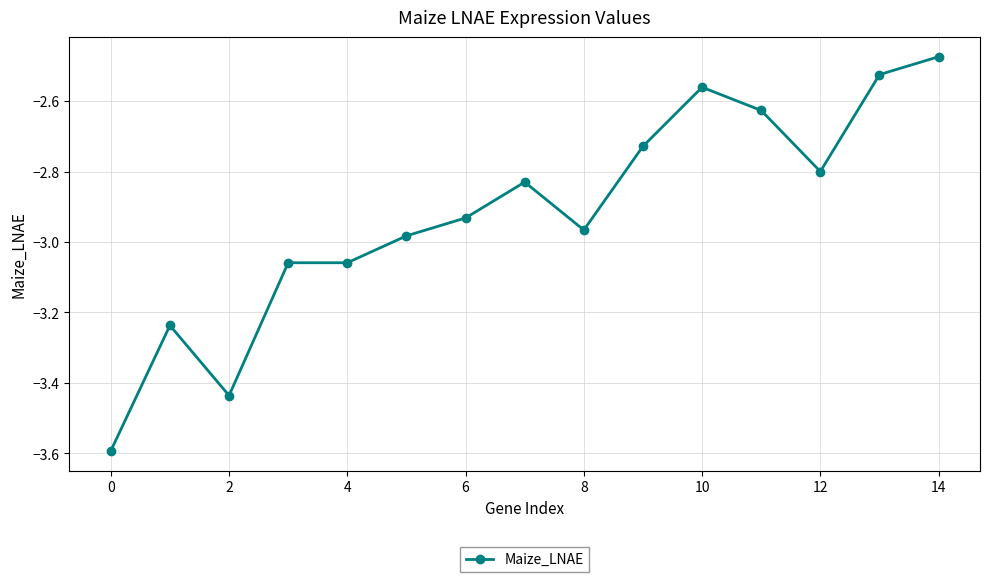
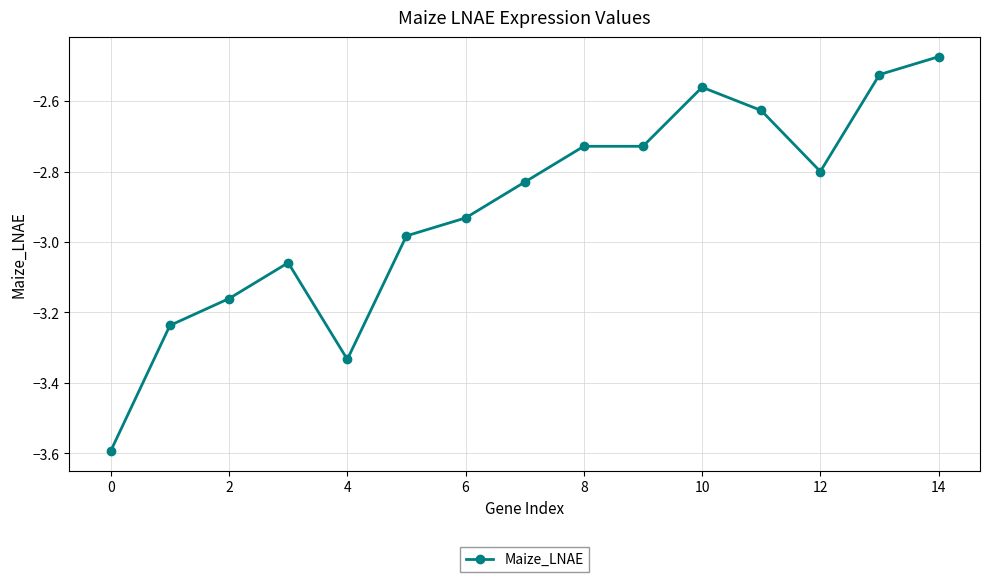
2: -3.44 -> -3.16
4: -3.06 -> -3.33
8: -2.97 -> -2.73
